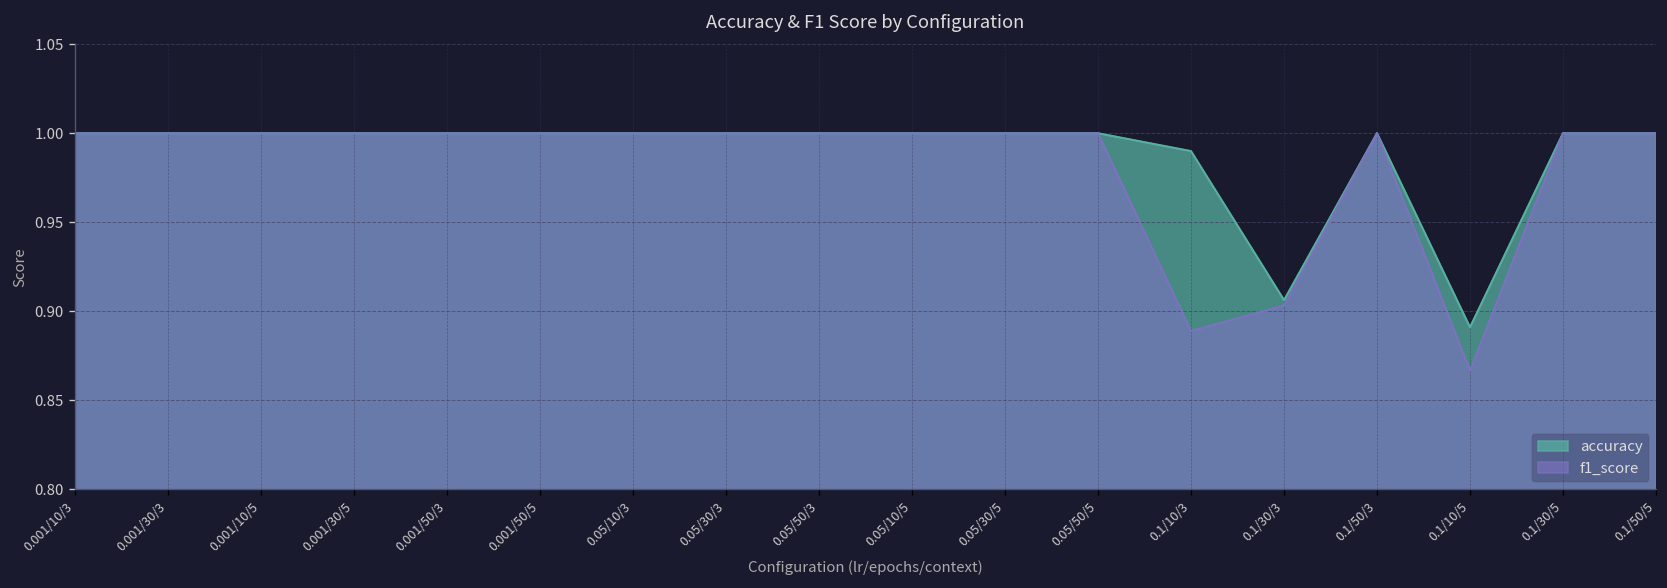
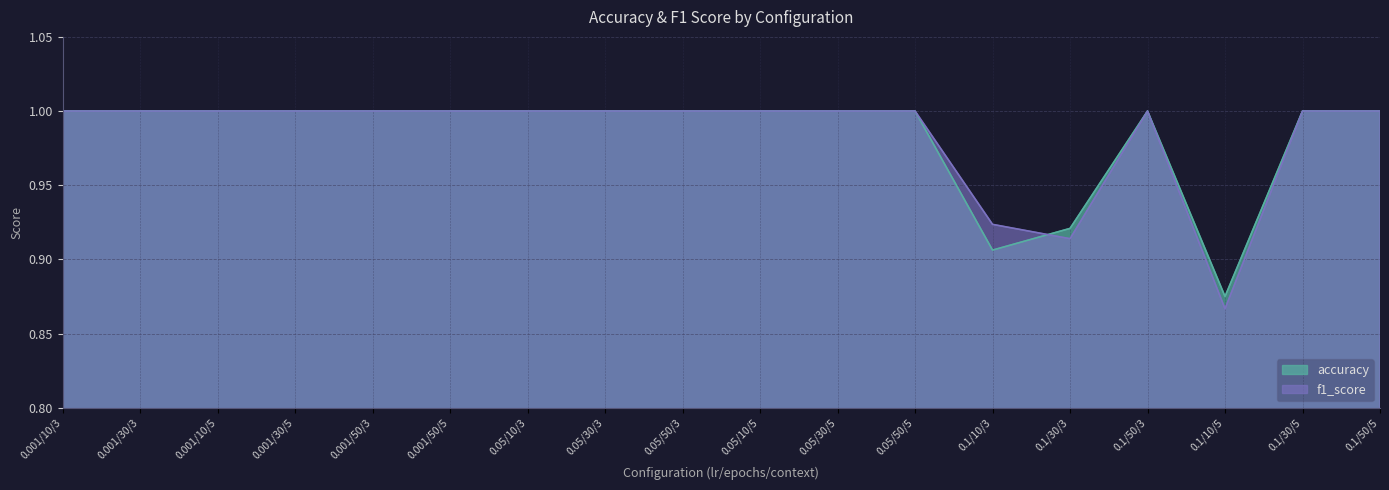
accuracy, 0.1/10/3: 0.990 -> 0.906
f1_score, 0.1/10/3: 0.889 -> 0.924
accuracy, 0.1/30/3: 0.906 -> 0.921
f1_score, 0.1/30/3: 0.903 -> 0.914
accuracy, 0.1/10/5: 0.891 -> 0.875
